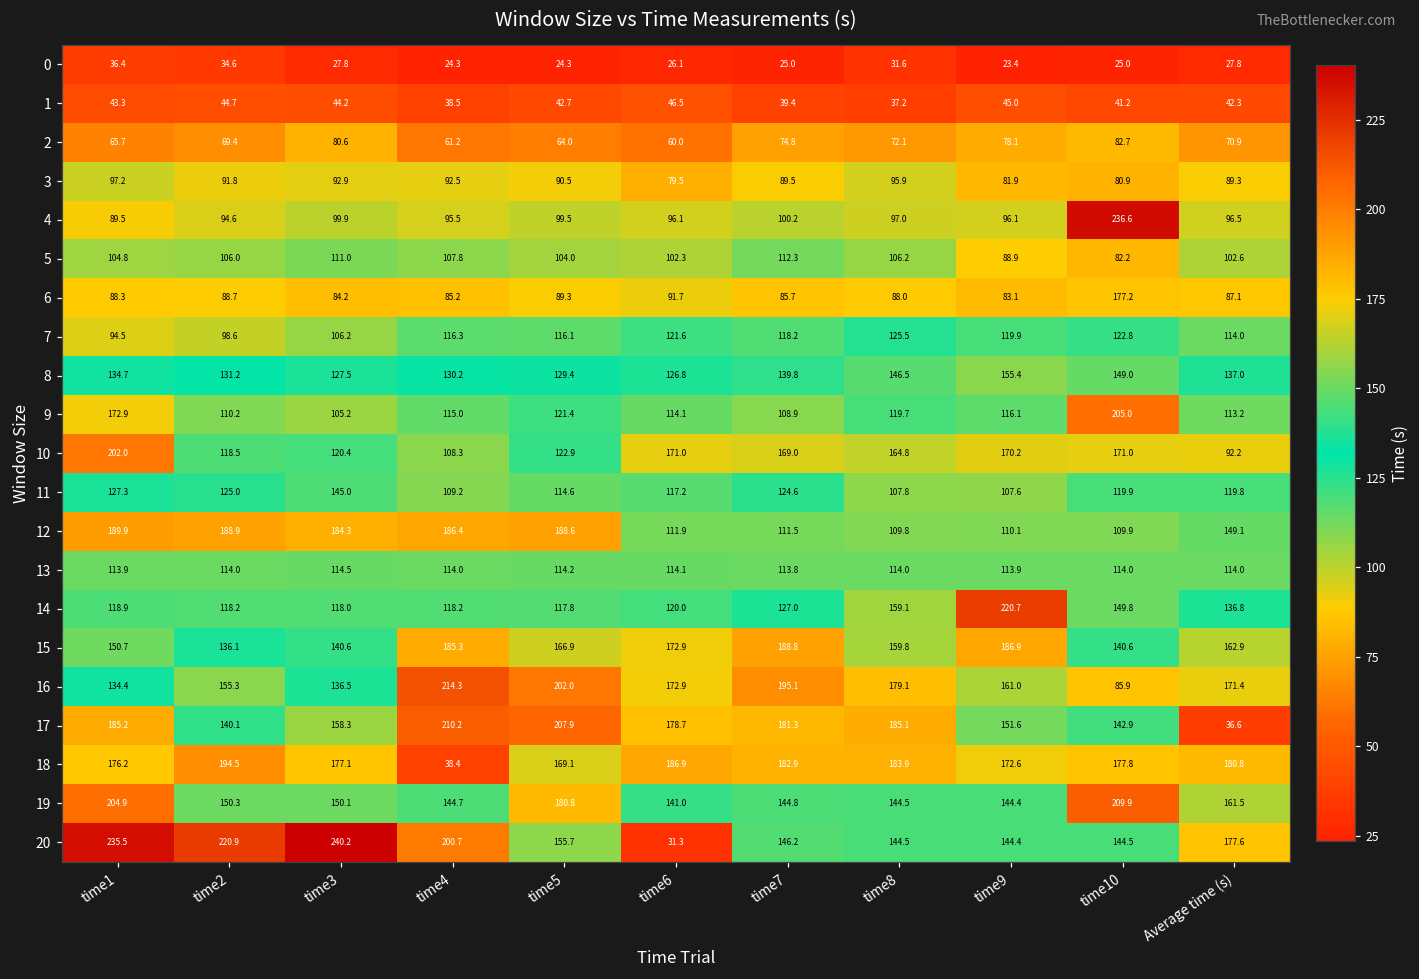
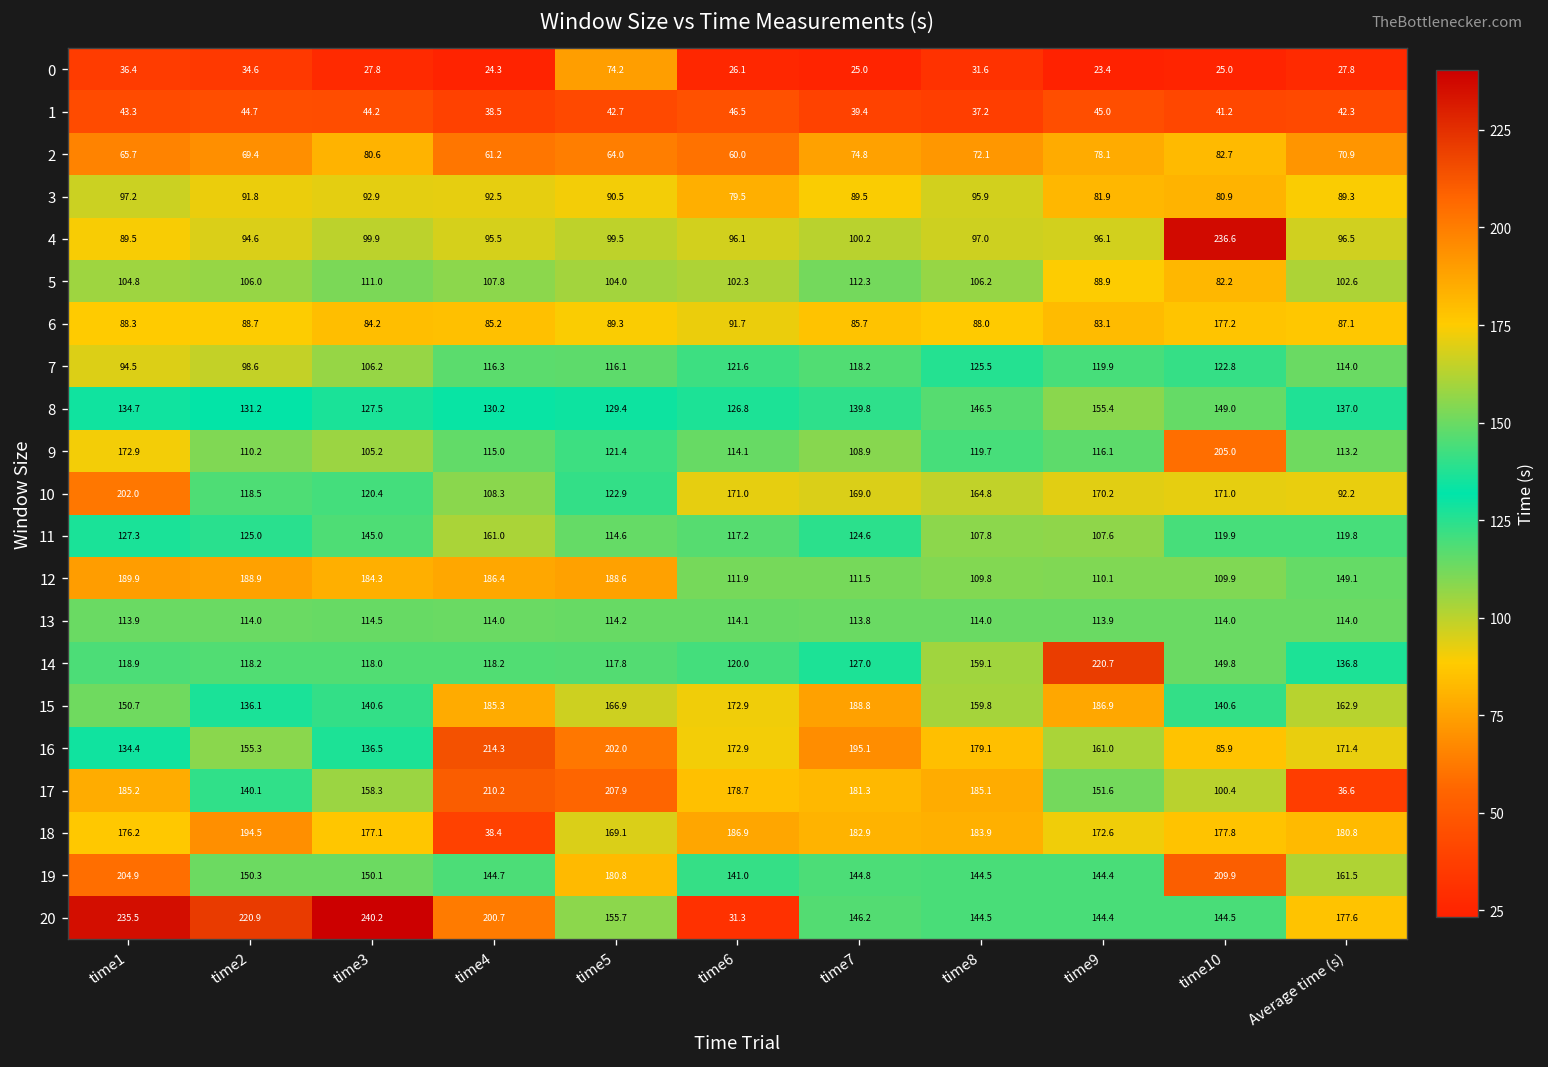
0, time5: 24.3 -> 74.2
11, time4: 109.2 -> 161.0
17, time10: 142.9 -> 100.4
